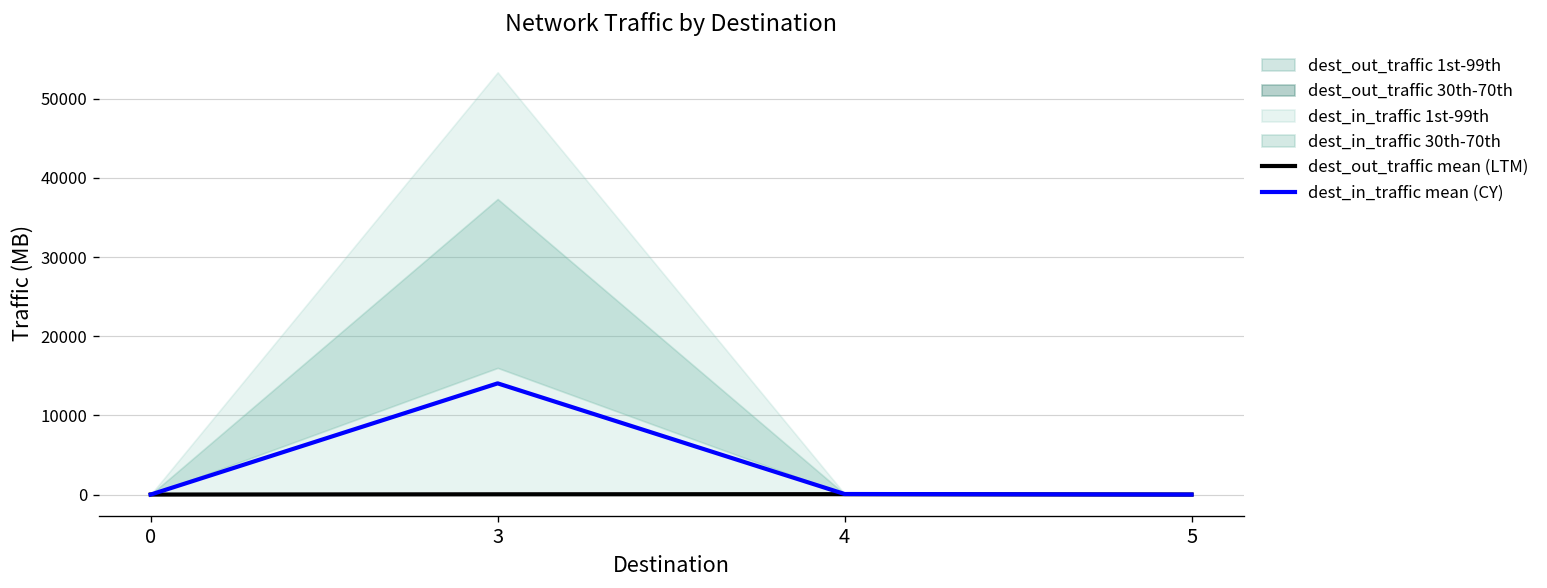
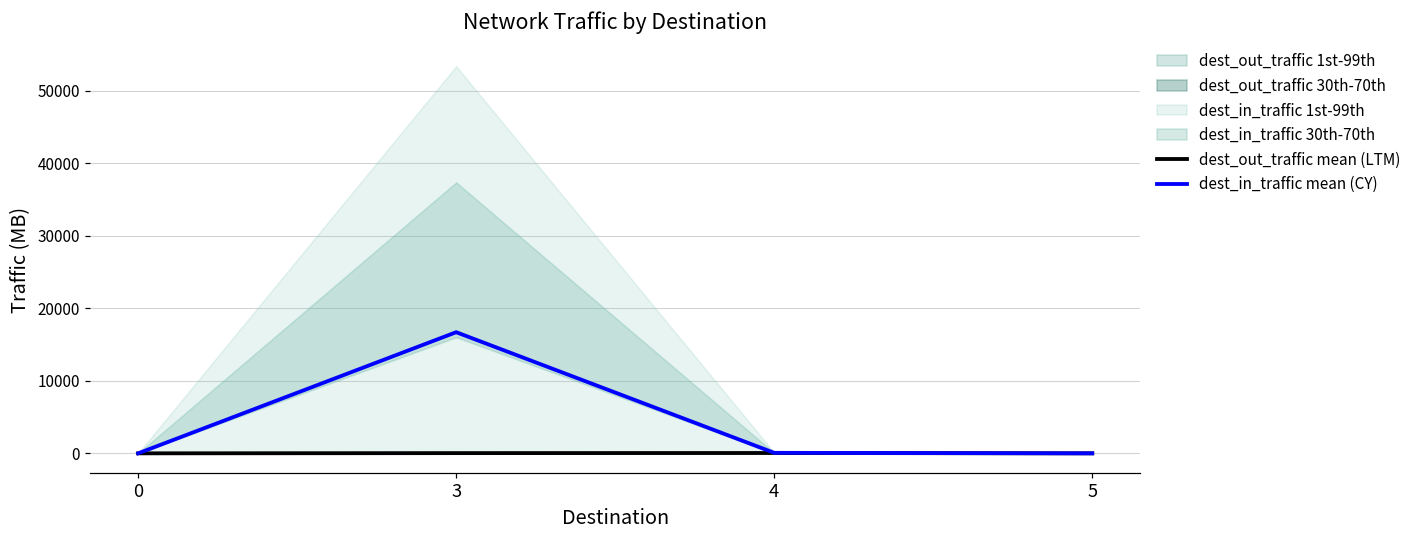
dest_in_traffic mean (CY), 3: 14000 -> 17000
